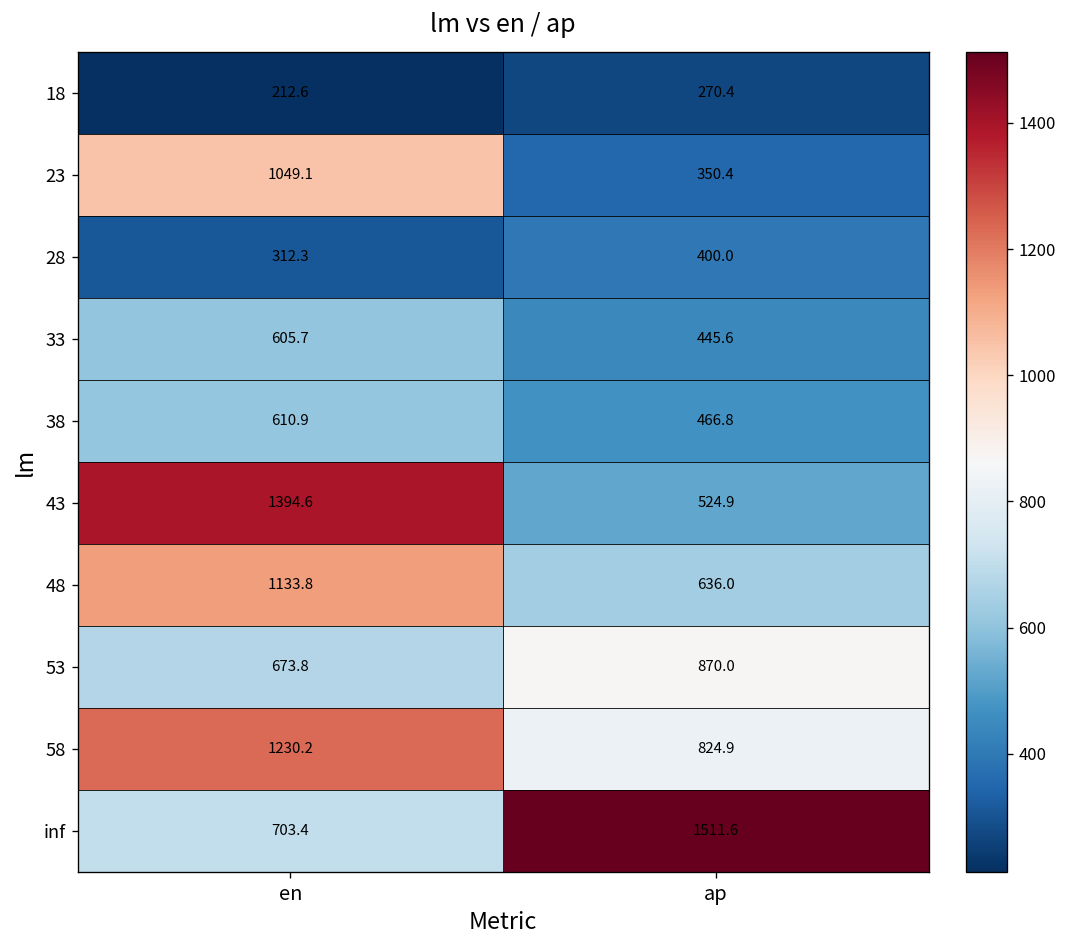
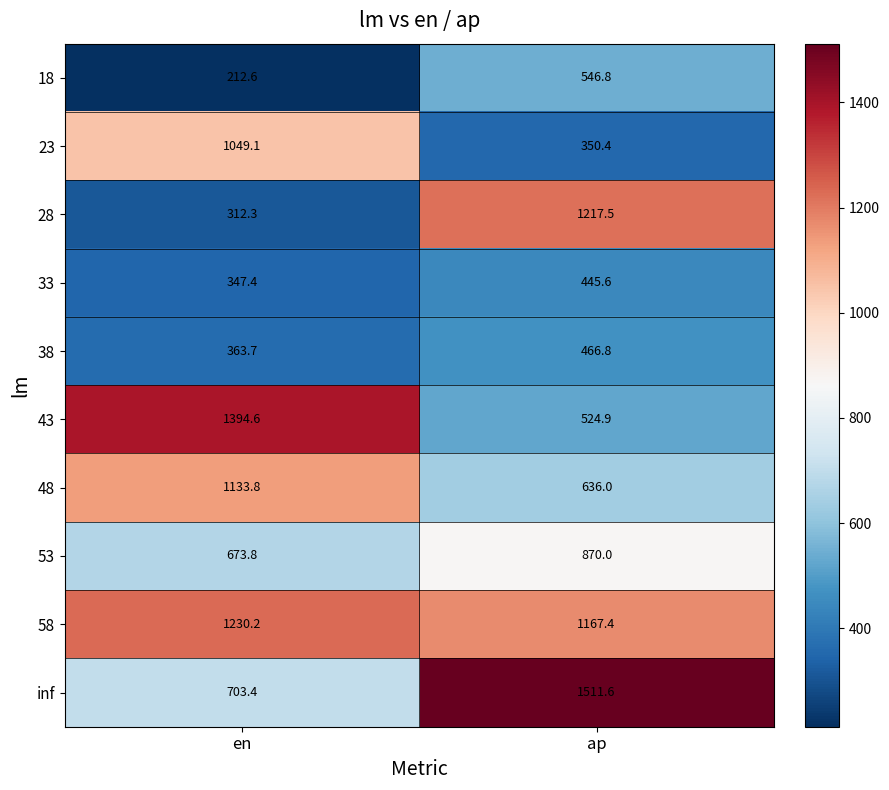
18, ap: 270.4 -> 546.8
28, ap: 400.0 -> 1217.5
33, en: 605.7 -> 347.4
38, en: 610.9 -> 363.7
58, ap: 824.9 -> 1167.4
